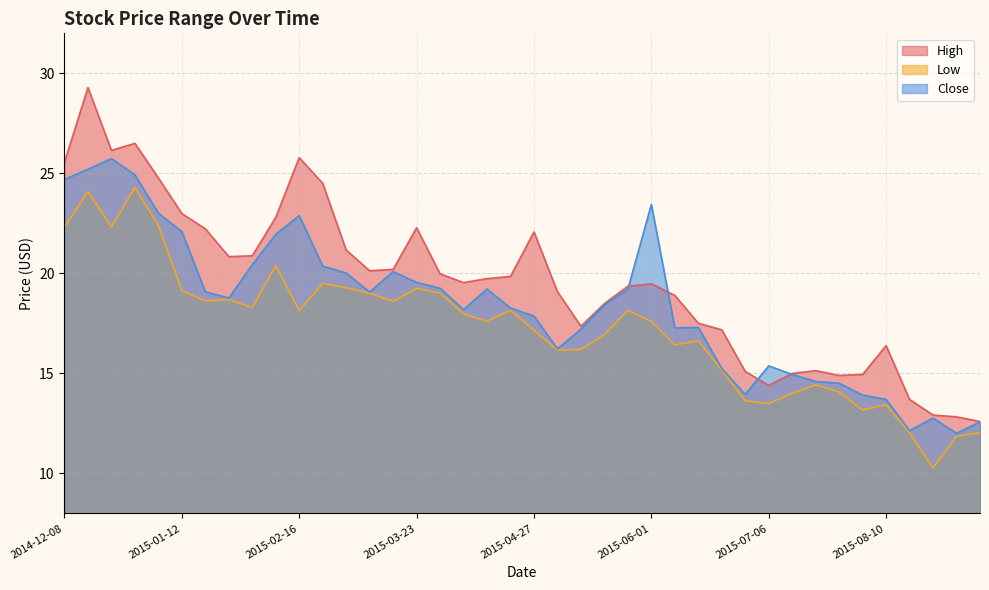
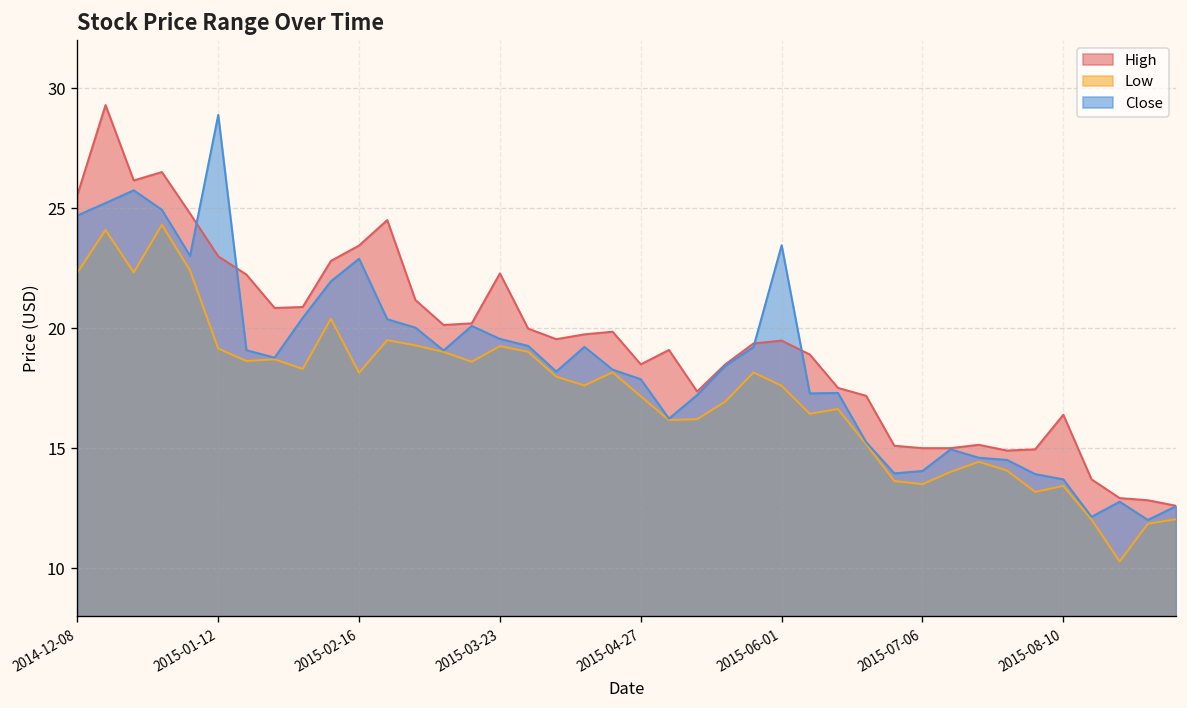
Close, 2015-01-12: 22.1 -> 28.9
High, 2015-02-16: 25.8 -> 23.4
High, 2015-04-27: 22.1 -> 18.5
High, 2015-07-06: 14.4 -> 15.0
Close, 2015-07-06: 15.4 -> 14.1
